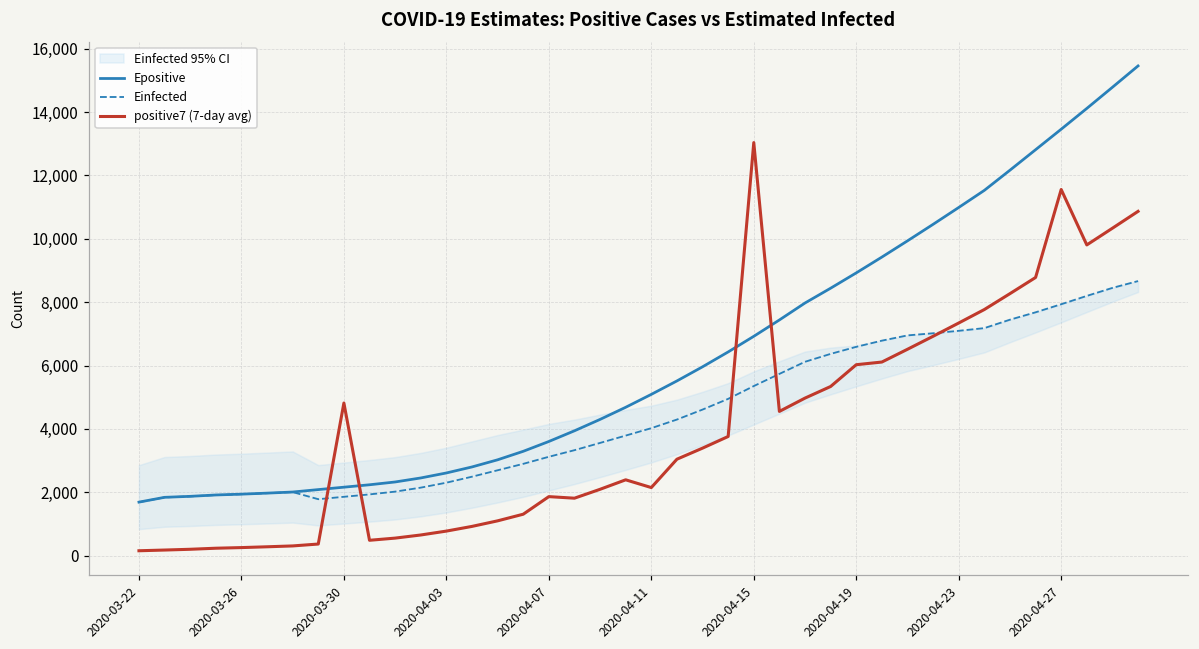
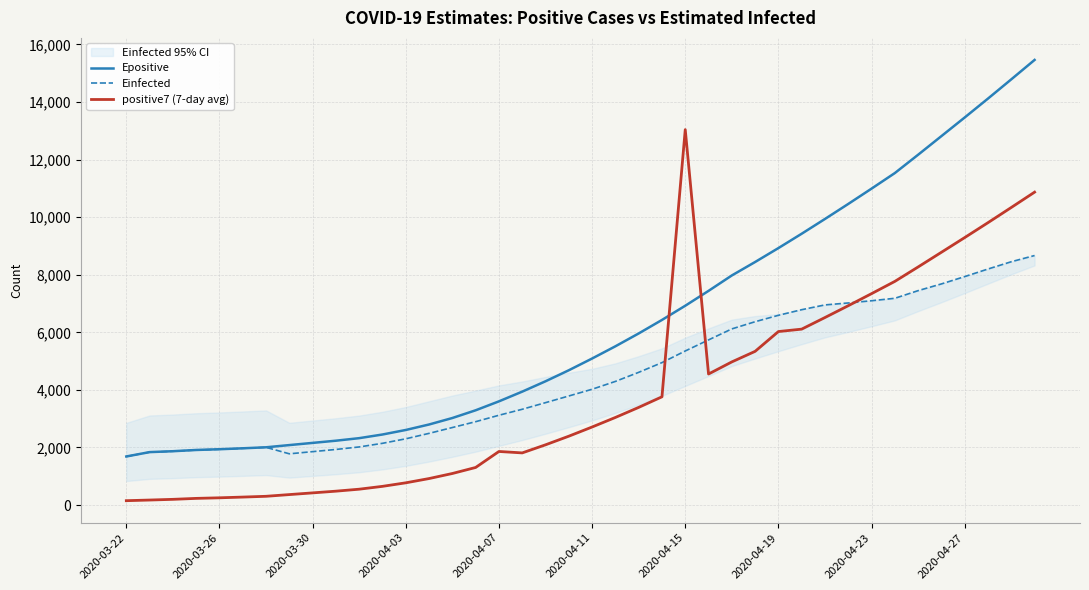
positive7 (7-day avg), 2020-03-30: 4,800 -> 400
positive7 (7-day avg), 2020-04-11: 2,100 -> 2,700
positive7 (7-day avg), 2020-04-27: 11,600 -> 9,300
